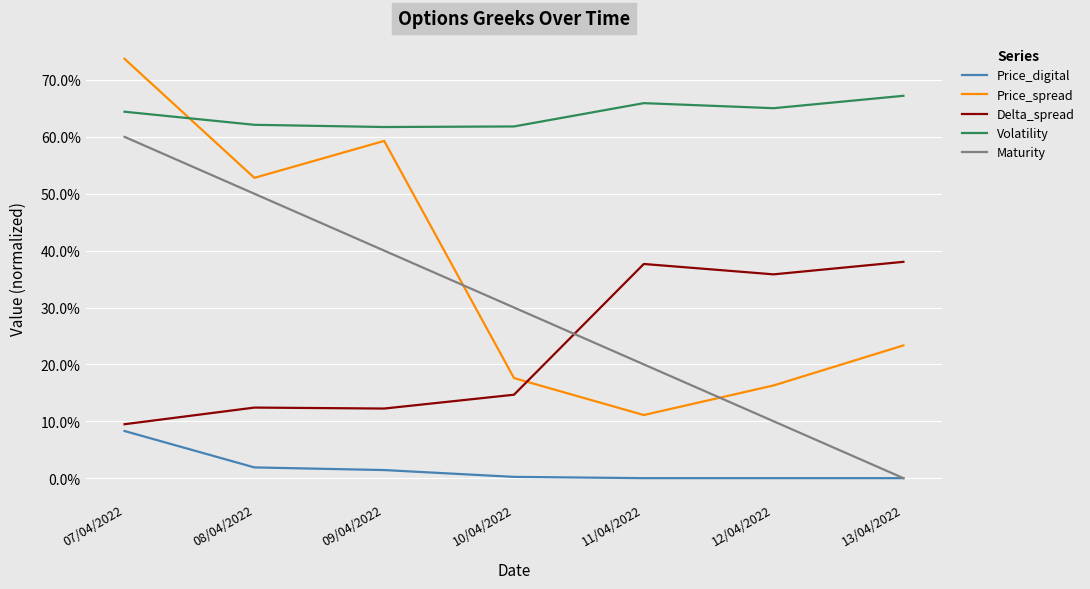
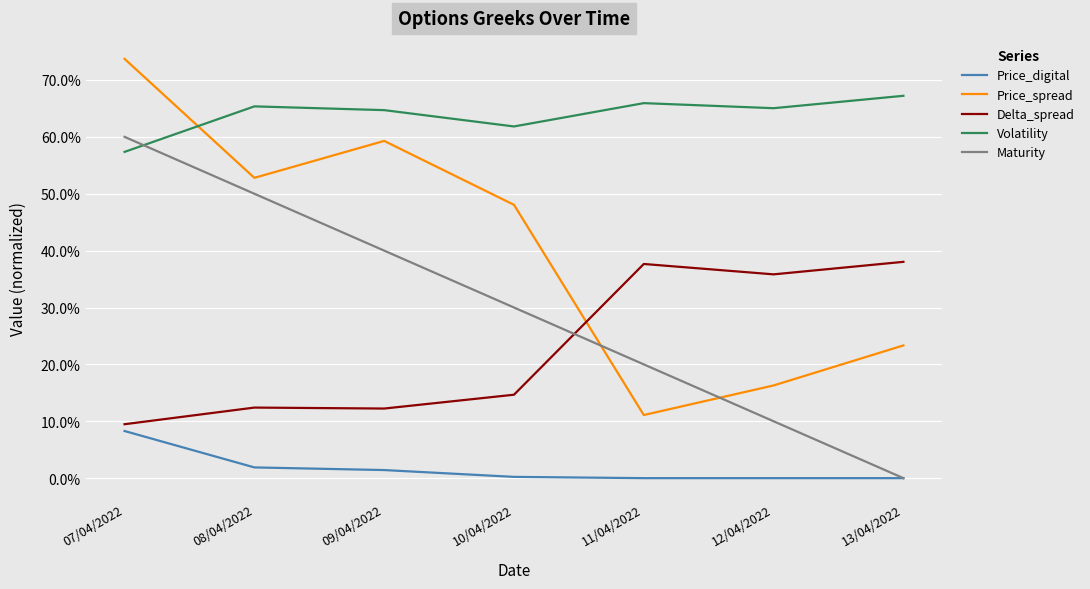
Volatility, 07/04/2022: 64% -> 57%
Volatility, 08/04/2022: 62% -> 65%
Volatility, 09/04/2022: 62% -> 65%
Price_spread, 10/04/2022: 18% -> 48%
